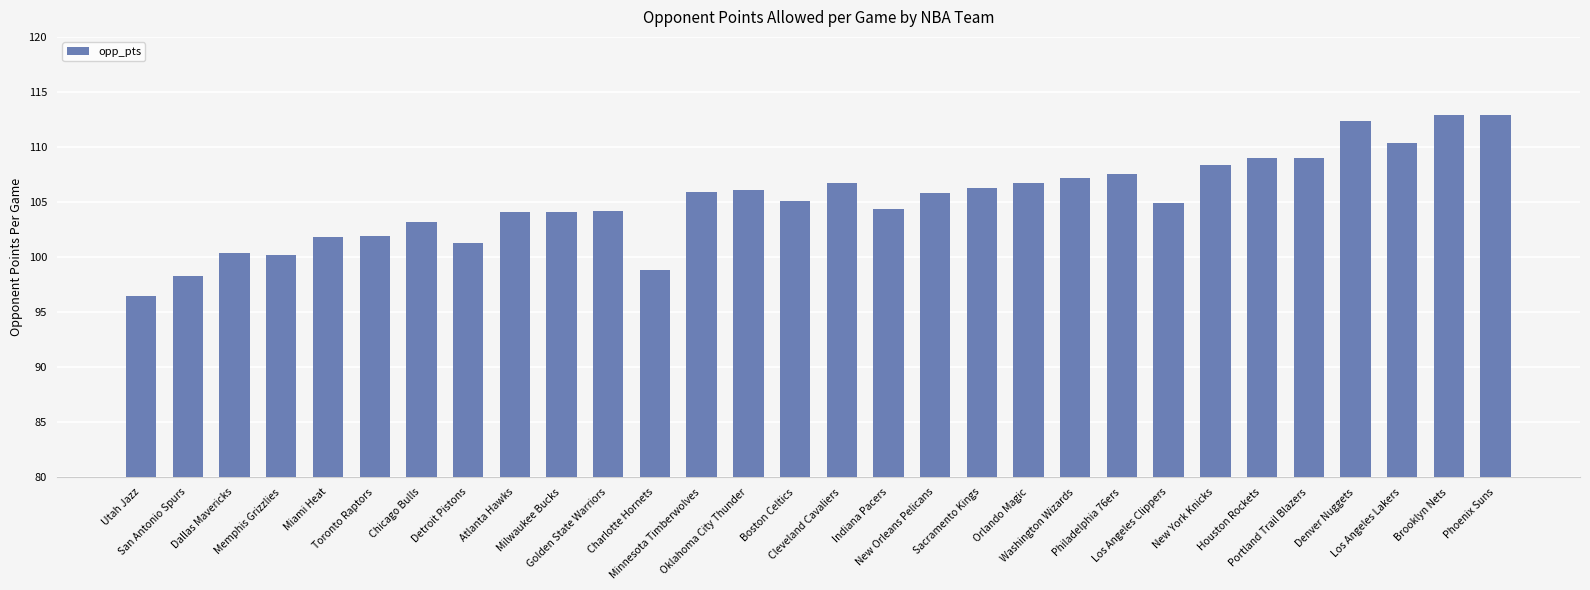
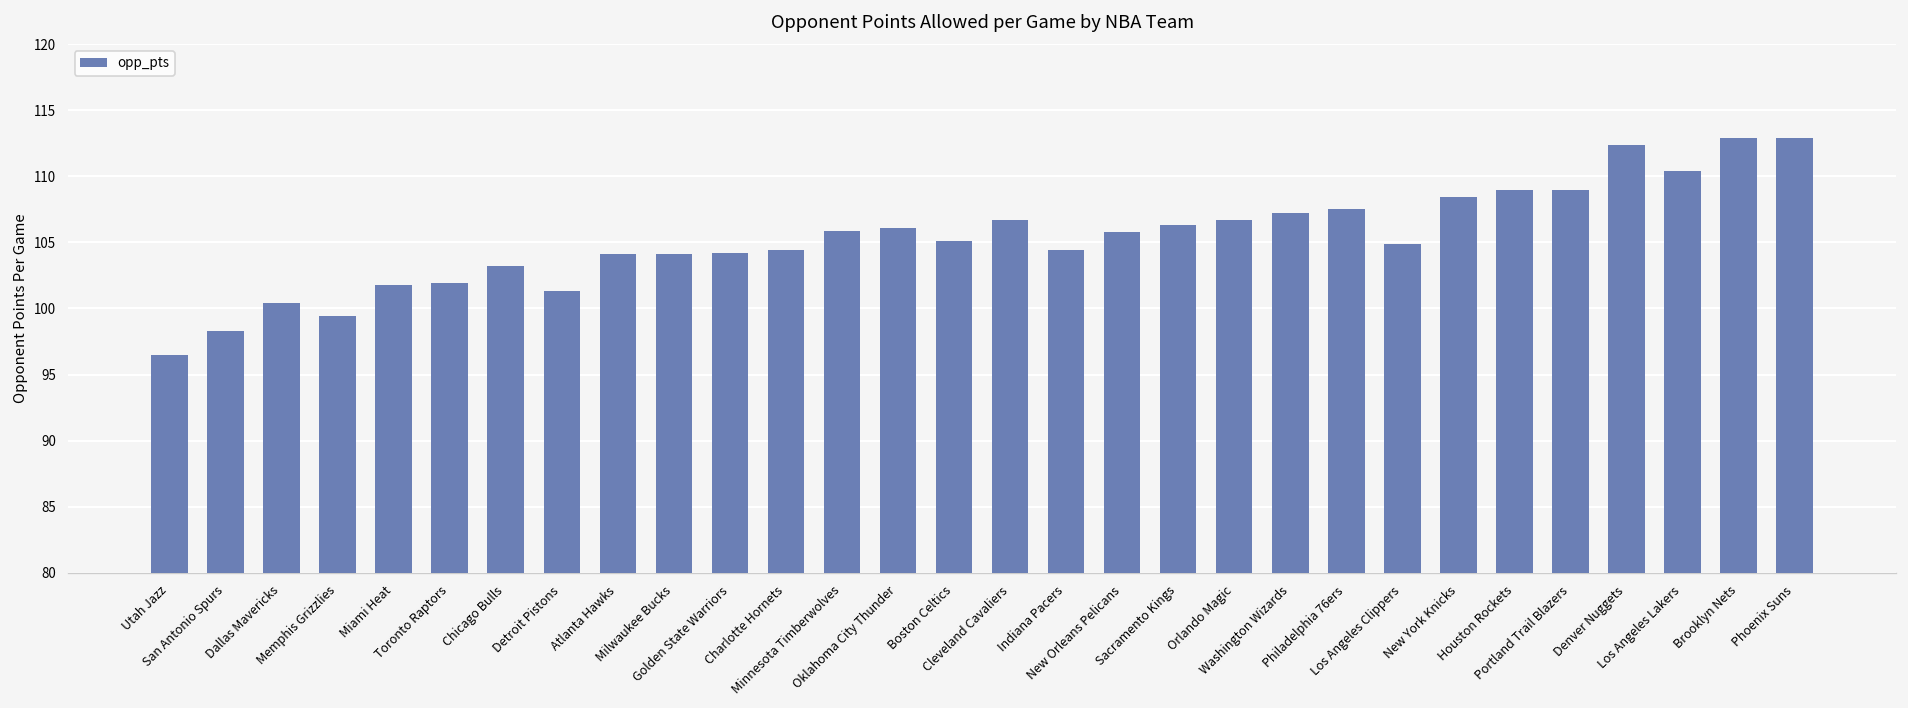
Memphis Grizzlies: 100.2 -> 99.4
Charlotte Hornets: 98.8 -> 104.4
